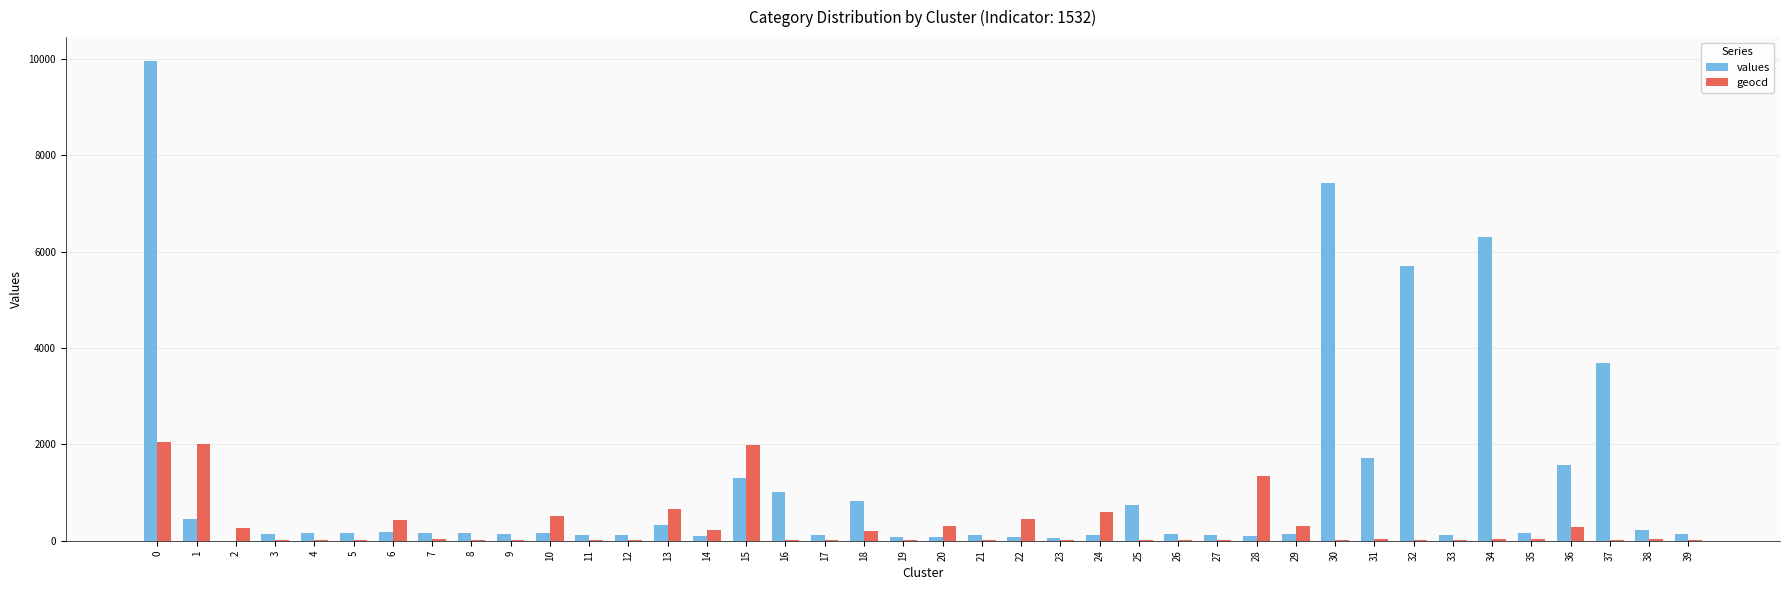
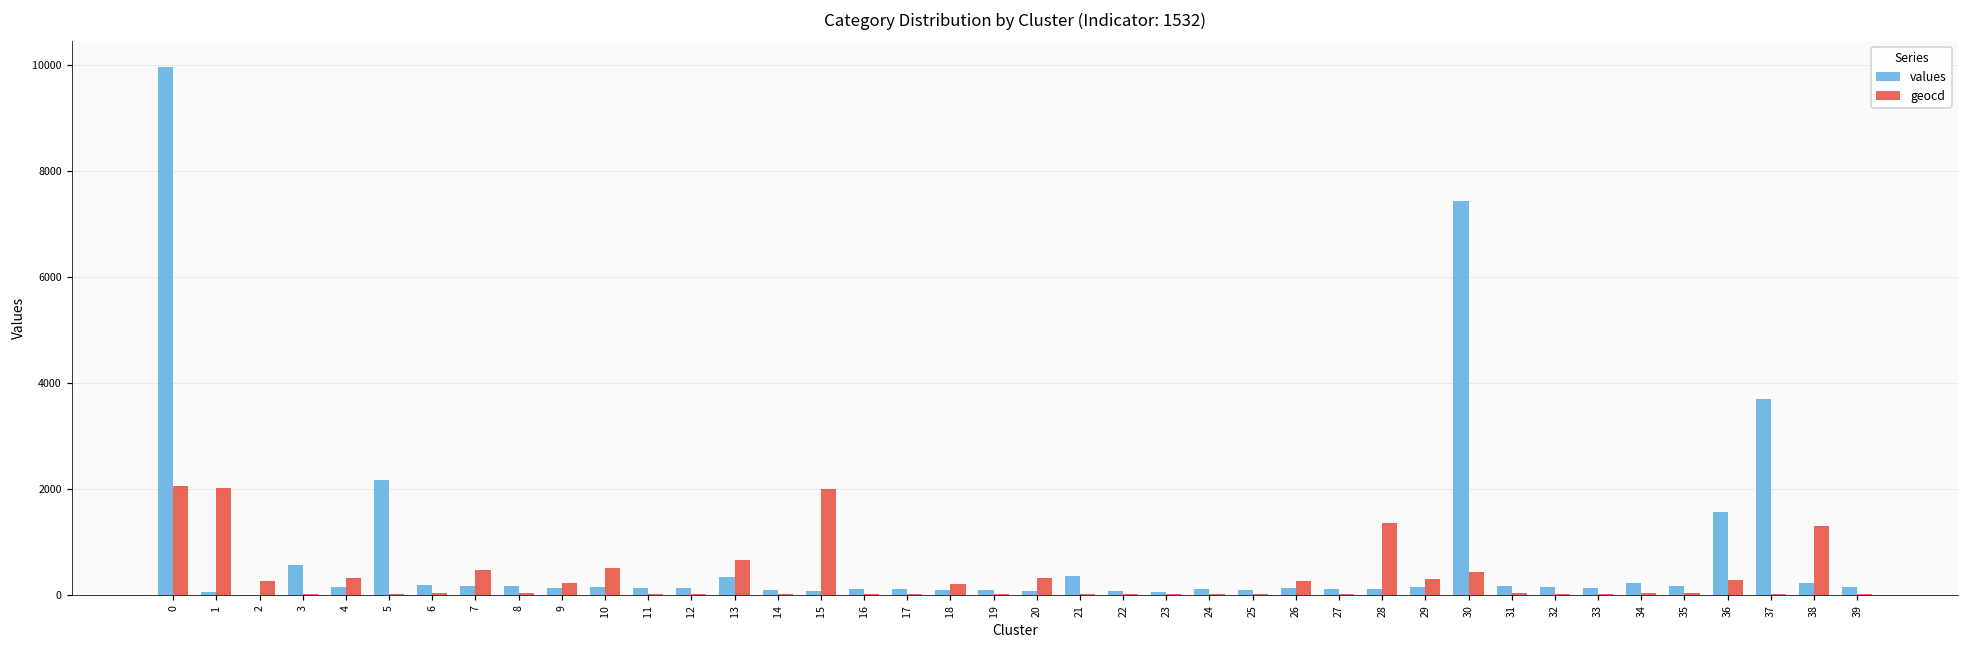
values, 1: 500 -> 0
values, 3: 100 -> 600
geocd, 4: 0 -> 300
values, 5: 200 -> 2200
geocd, 6: 400 -> 0
geocd, 7: 0 -> 500
geocd, 9: 0 -> 200
geocd, 14: 200 -> 0
values, 15: 1300 -> 100
values, 16: 1000 -> 100
values, 18: 800 -> 100
values, 21: 100 -> 400
geocd, 22: 500 -> 0
geocd, 24: 600 -> 0
values, 25: 700 -> 100
geocd, 26: 0 -> 300
geocd, 30: 0 -> 400
values, 31: 1700 -> 200
values, 32: 5700 -> 100
values, 34: 6300 -> 200
geocd, 38: 0 -> 1300
